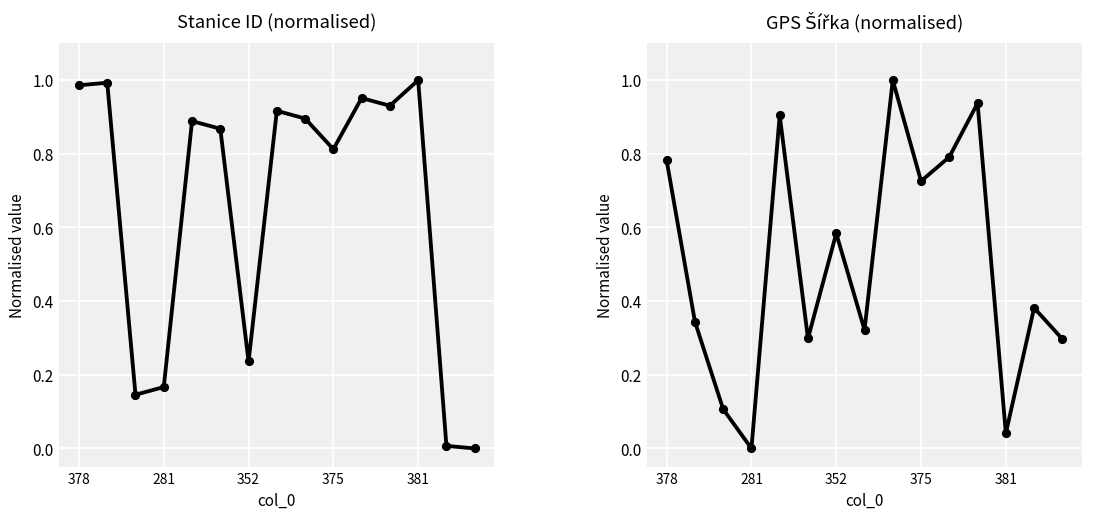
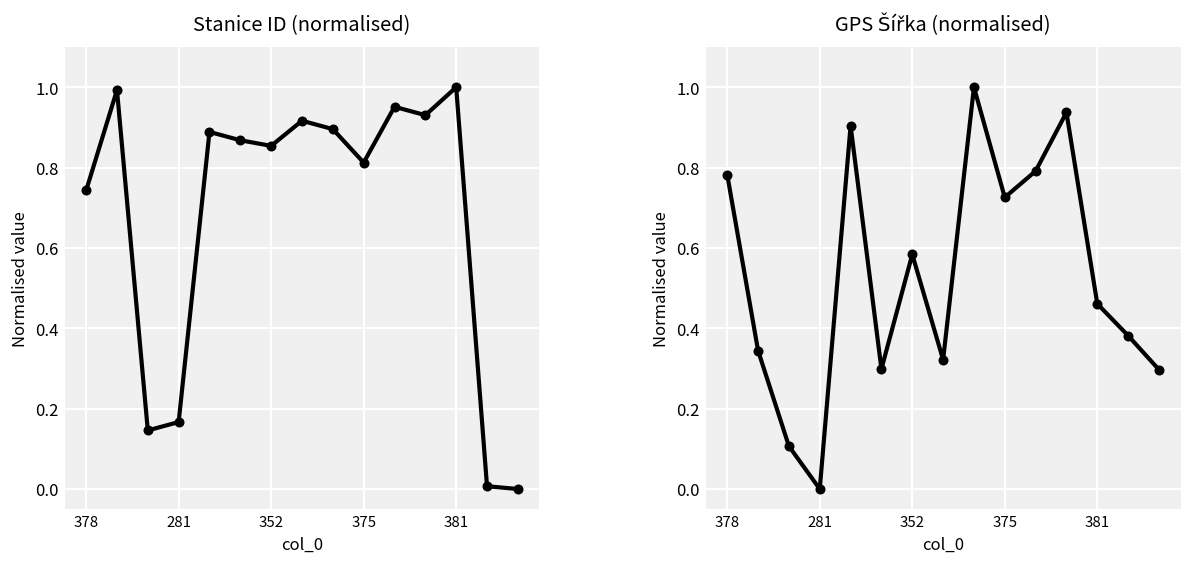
Stanice ID (normalised), 378: 0.99 -> 0.74
Stanice ID (normalised), 352: 0.24 -> 0.85
GPS Šířka (normalised), 381: 0.04 -> 0.46
